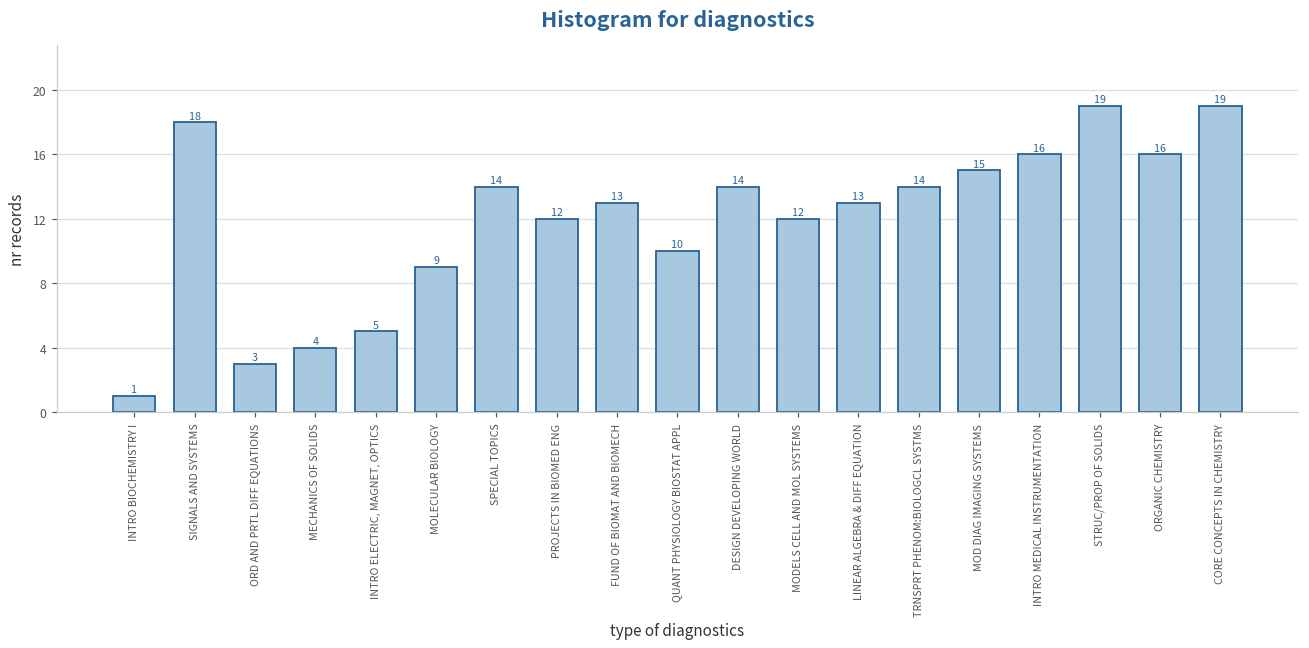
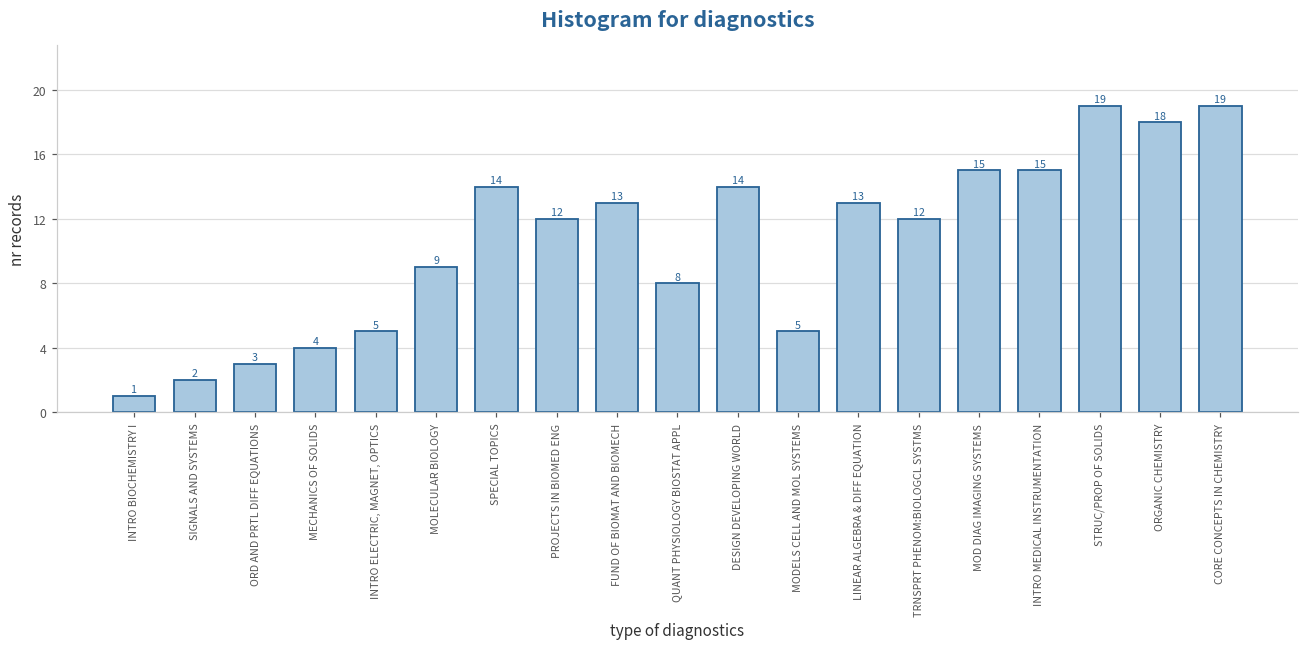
SIGNALS AND SYSTEMS: 18 -> 2
QUANT PHYSIOLOGY BIOSTAT APPL: 10 -> 8
MODELS CELL AND MOL SYSTEMS: 12 -> 5
TRNSPRT PHENOM:BIOLOGCL SYSTMS: 14 -> 12
INTRO MEDICAL INSTRUMENTATION: 16 -> 15
ORGANIC CHEMISTRY: 16 -> 18
